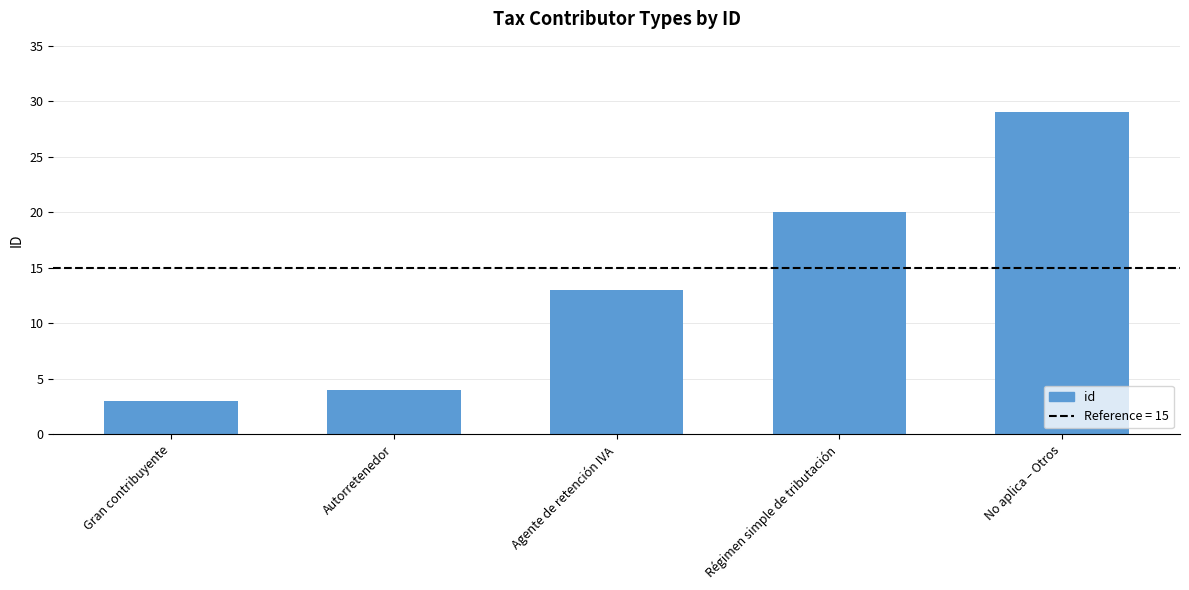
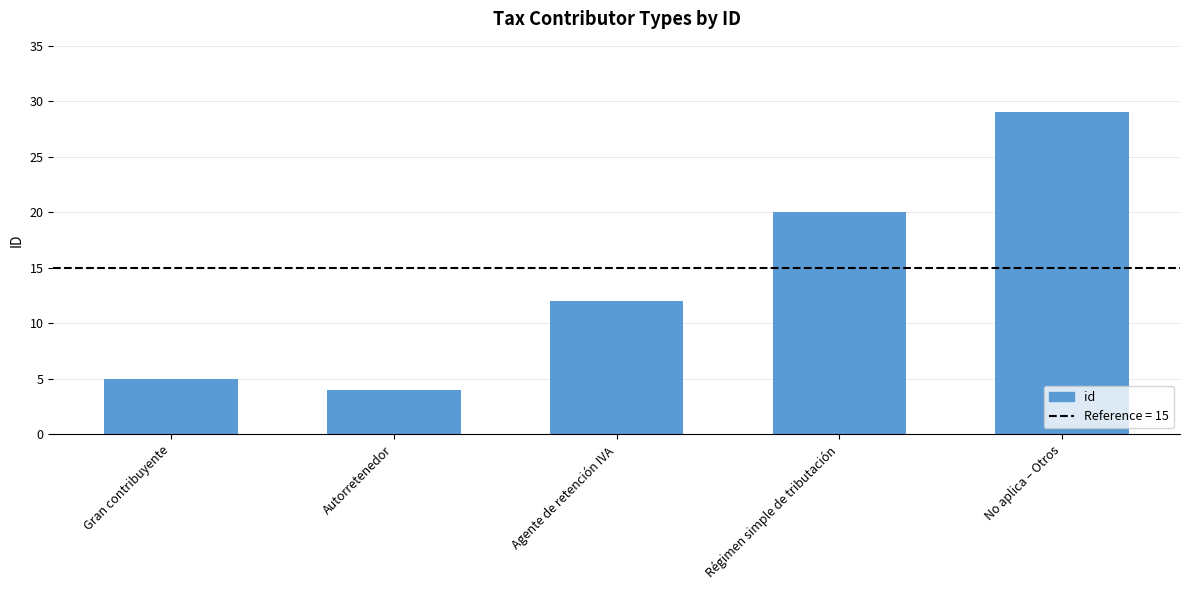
Gran contribuyente: 3 -> 5
Agente de retención IVA: 13 -> 12
